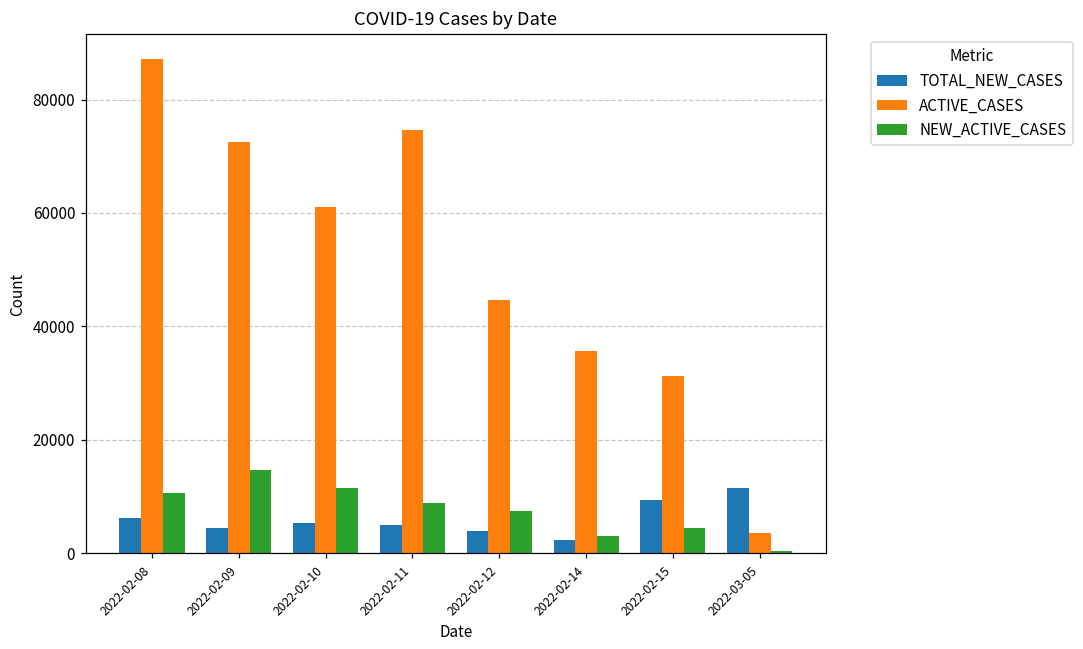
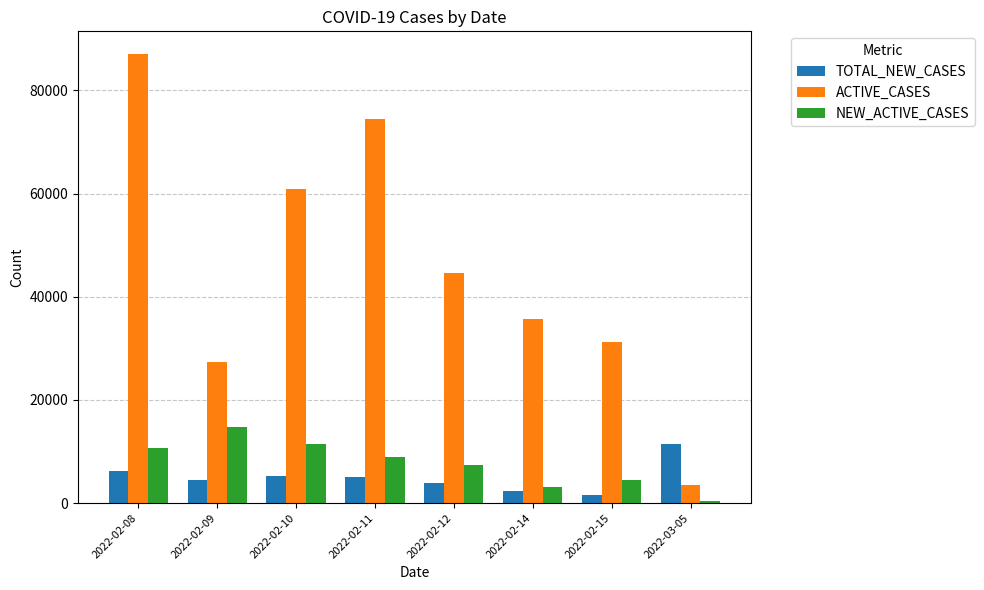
ACTIVE_CASES, 2022-02-09: 72000 -> 27000
TOTAL_NEW_CASES, 2022-02-15: 9000 -> 2000
